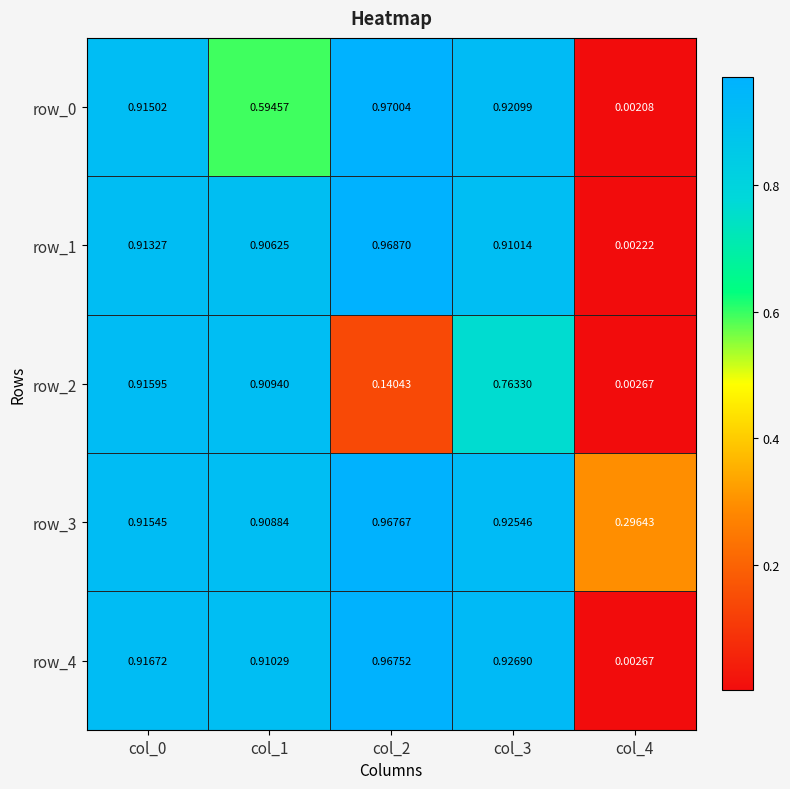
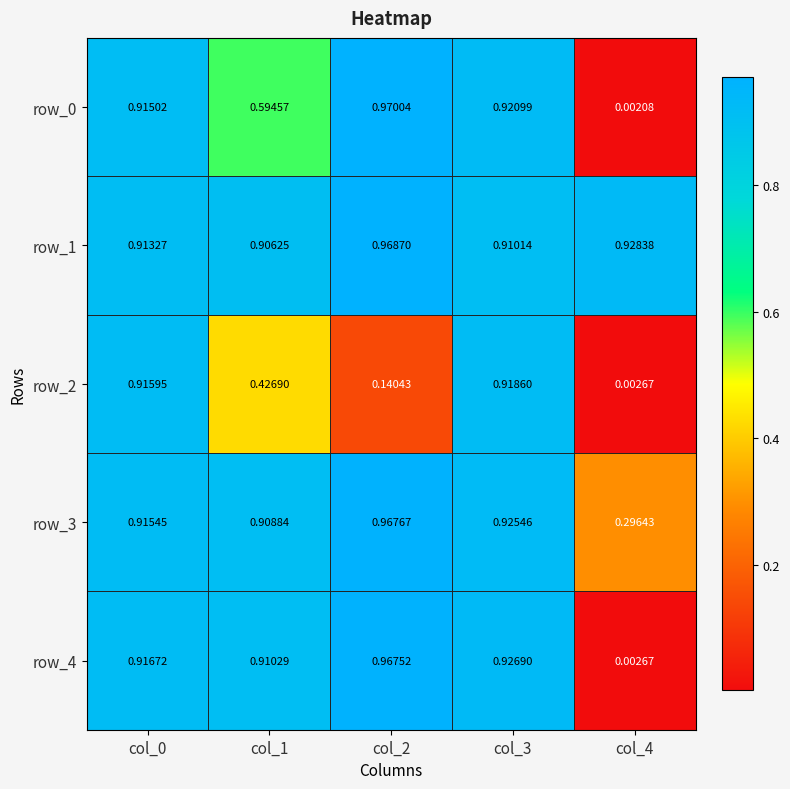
row_1, col_4: 0.00222 -> 0.92838
row_2, col_1: 0.90940 -> 0.42690
row_2, col_3: 0.76330 -> 0.91860
